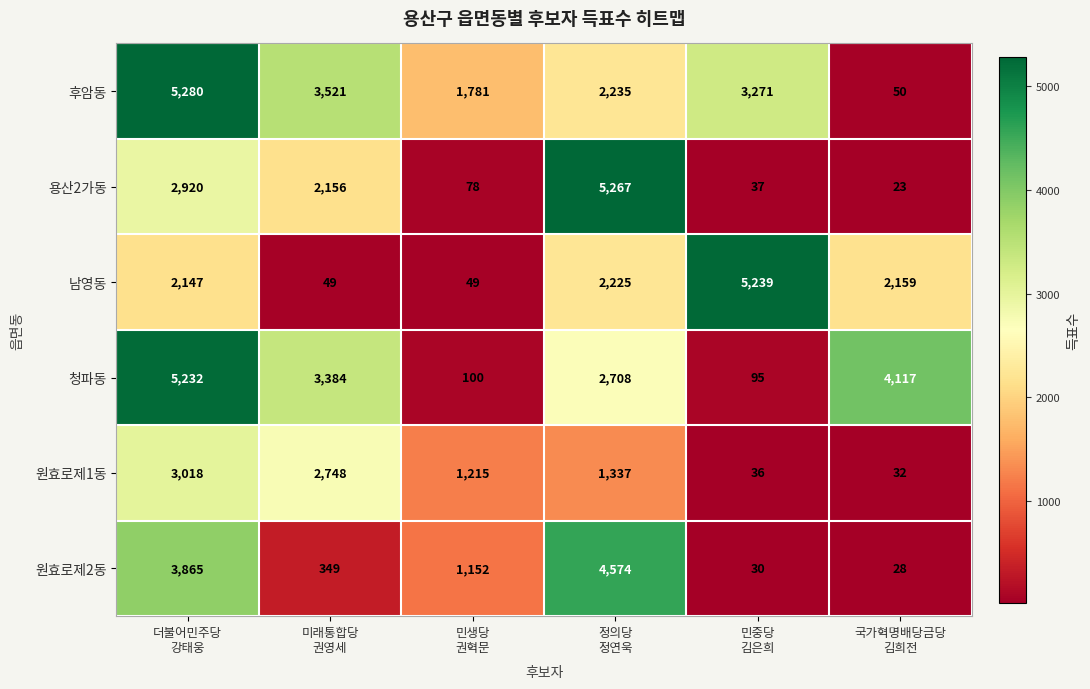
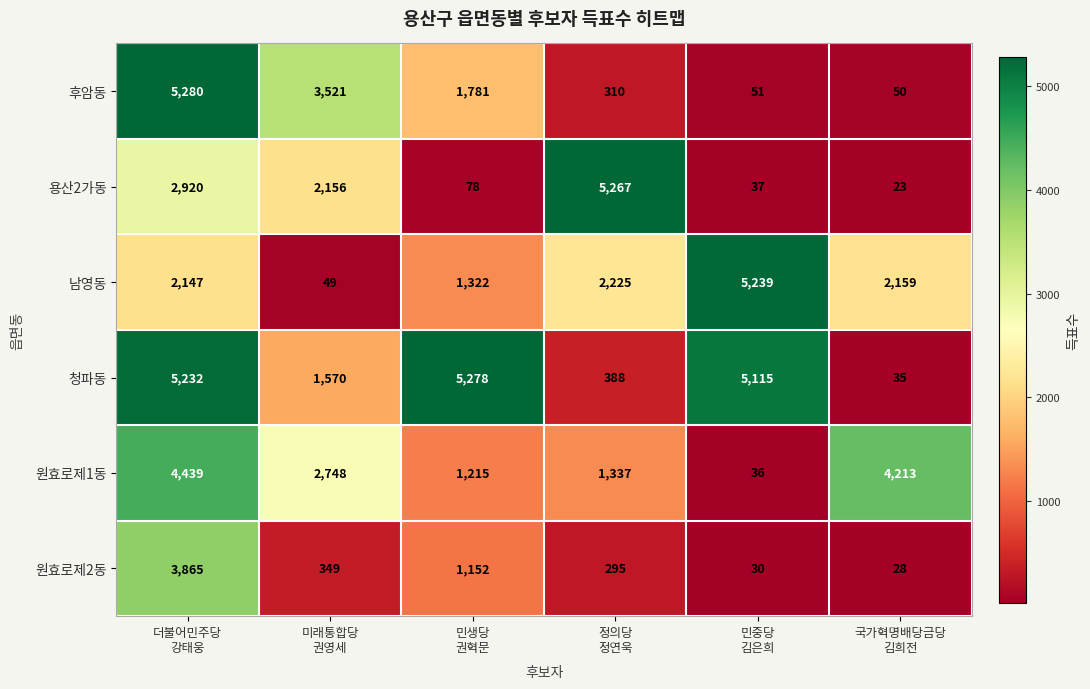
후암동, 정의당 정연욱: 2,235 -> 310
후암동, 민중당 김은희: 3,271 -> 51
남영동, 민생당 권혁문: 49 -> 1,322
청파동, 미래통합당 권영세: 3,384 -> 1,570
청파동, 민생당 권혁문: 100 -> 5,278
청파동, 정의당 정연욱: 2,708 -> 388
청파동, 민중당 김은희: 95 -> 5,115
청파동, 국가혁명배당금당 김희전: 4,117 -> 35
원효로제1동, 더불어민주당 강태웅: 3,018 -> 4,439
원효로제1동, 국가혁명배당금당 김희전: 32 -> 4,213
원효로제2동, 정의당 정연욱: 4,574 -> 295
